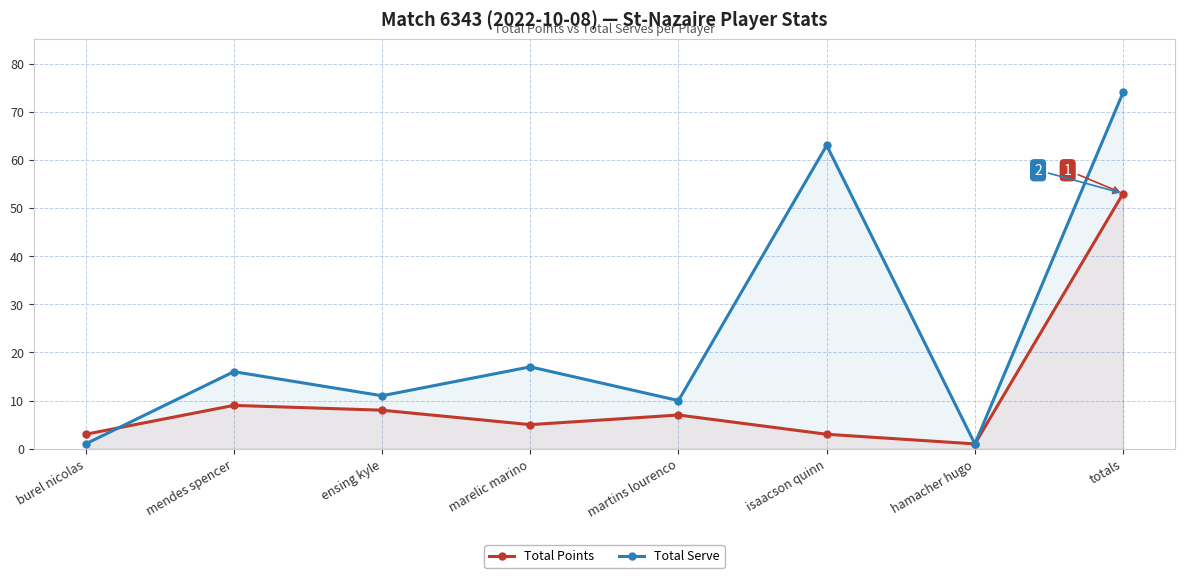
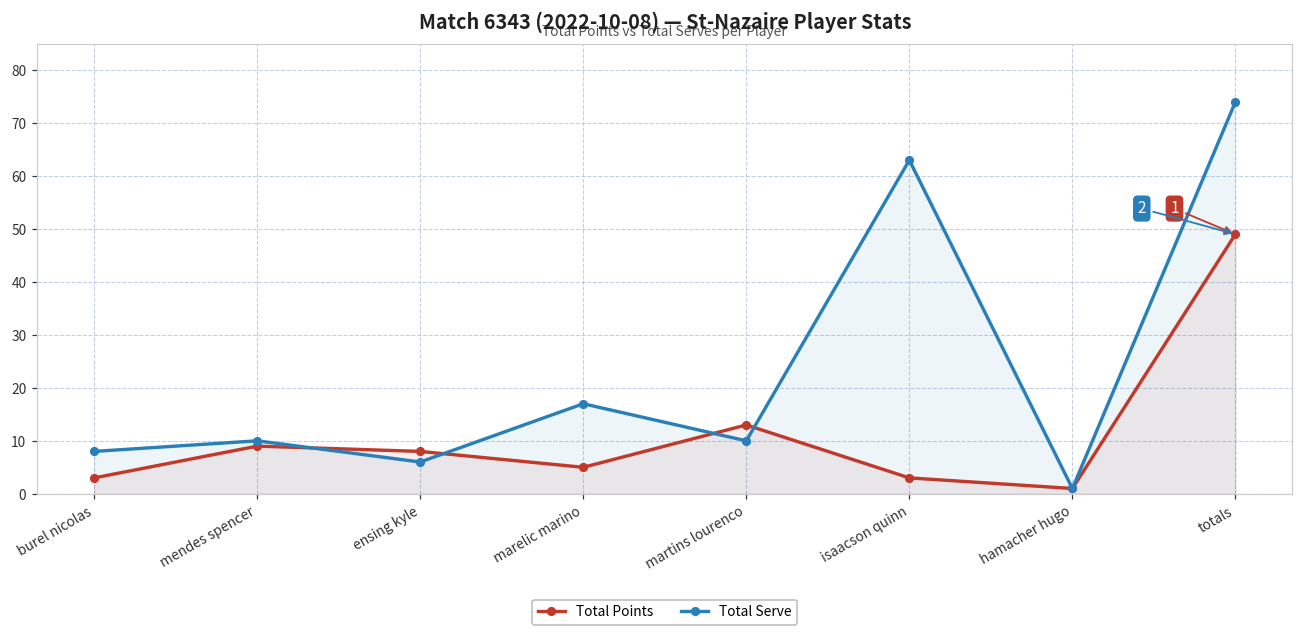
Total Serve, burel nicolas: 1 -> 8
Total Serve, mendes spencer: 16 -> 10
Total Serve, ensing kyle: 11 -> 6
Total Points, martins lourenco: 7 -> 13
Total Points, totals: 53 -> 49
